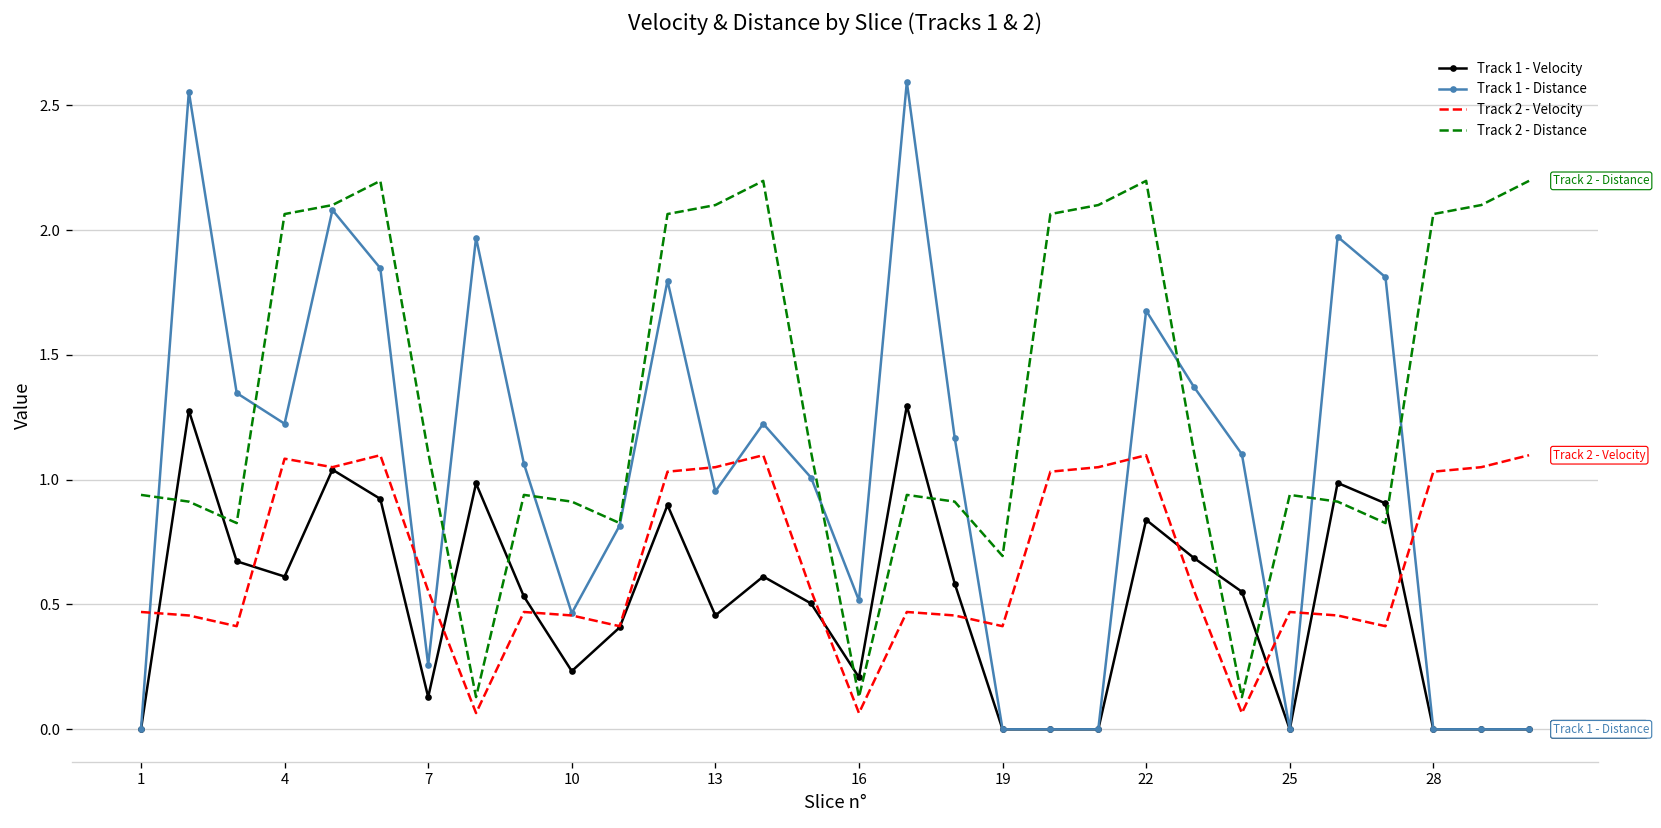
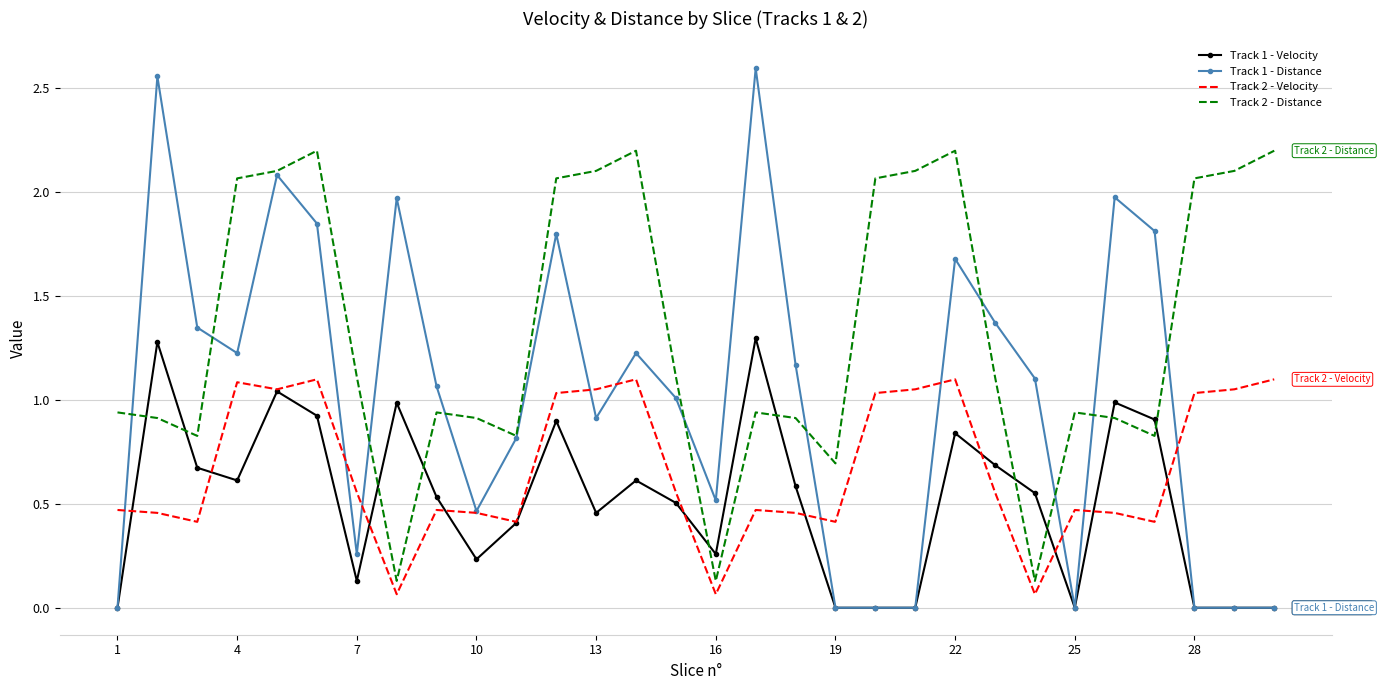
Track 1 - Distance, 13: 0.95 -> 0.91
Track 1 - Velocity, 16: 0.21 -> 0.26
